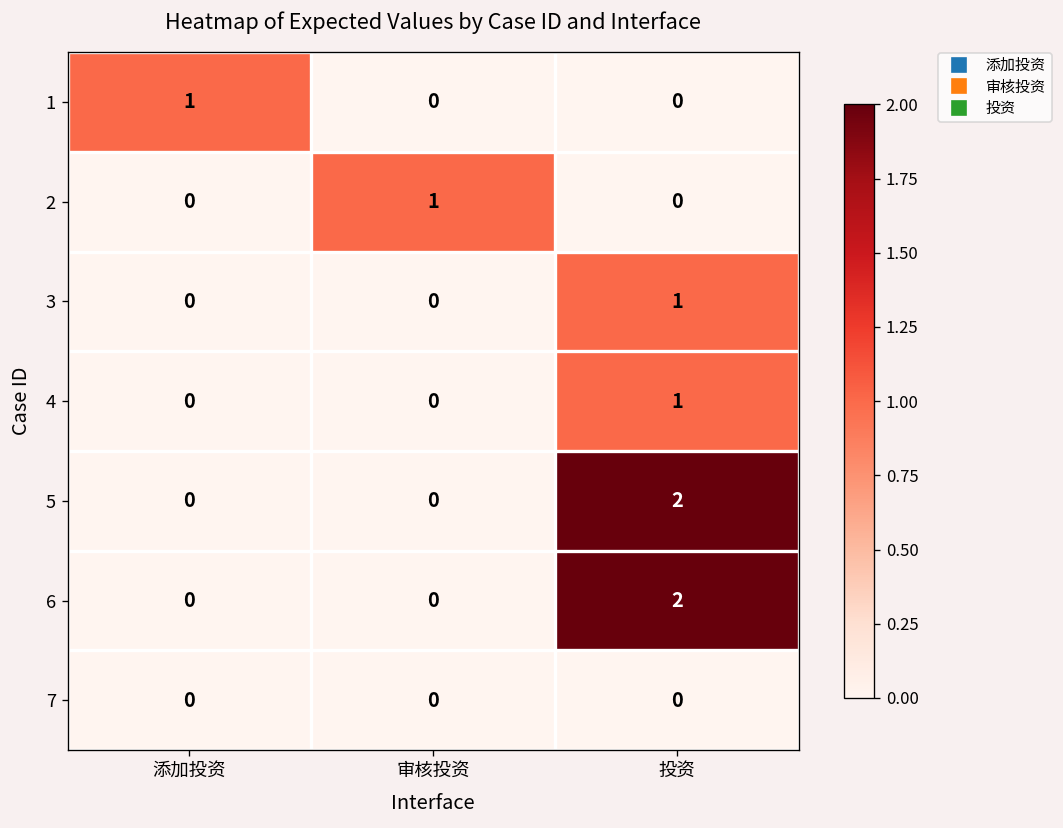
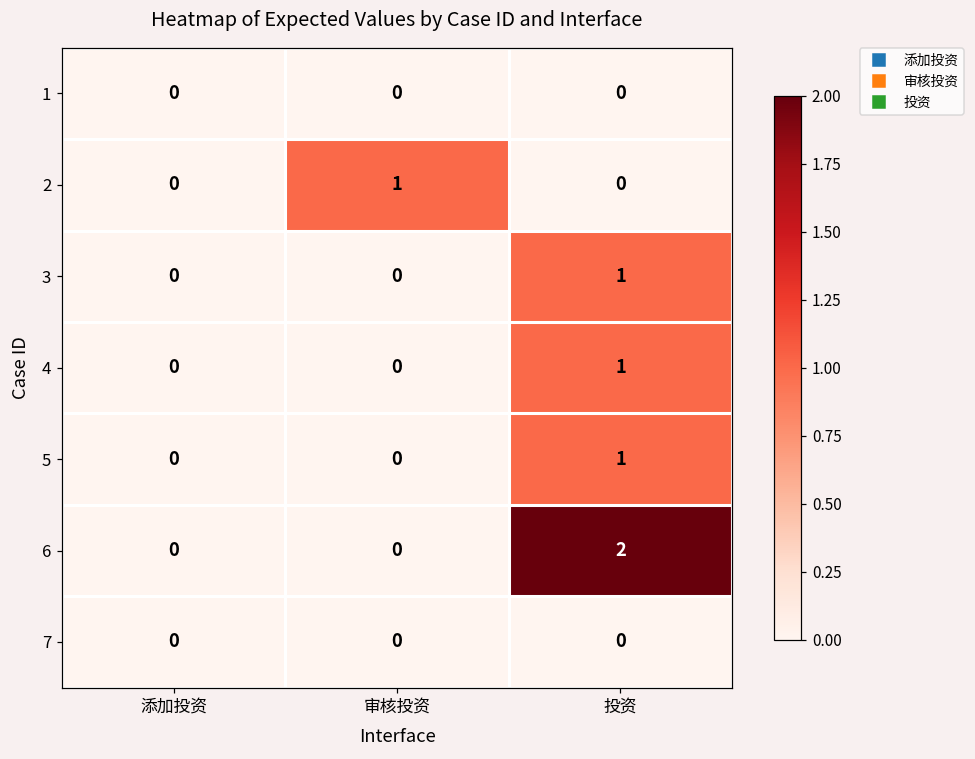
1, 添加投资: 1 -> 0
5, 投资: 2 -> 1
